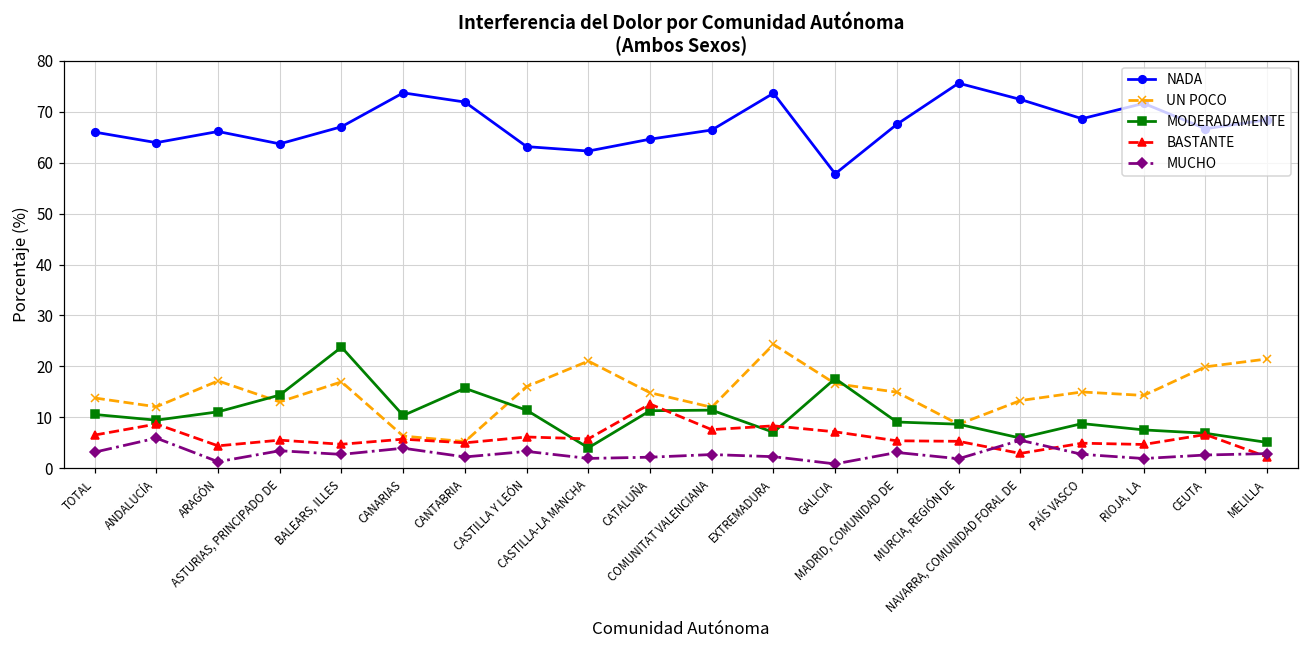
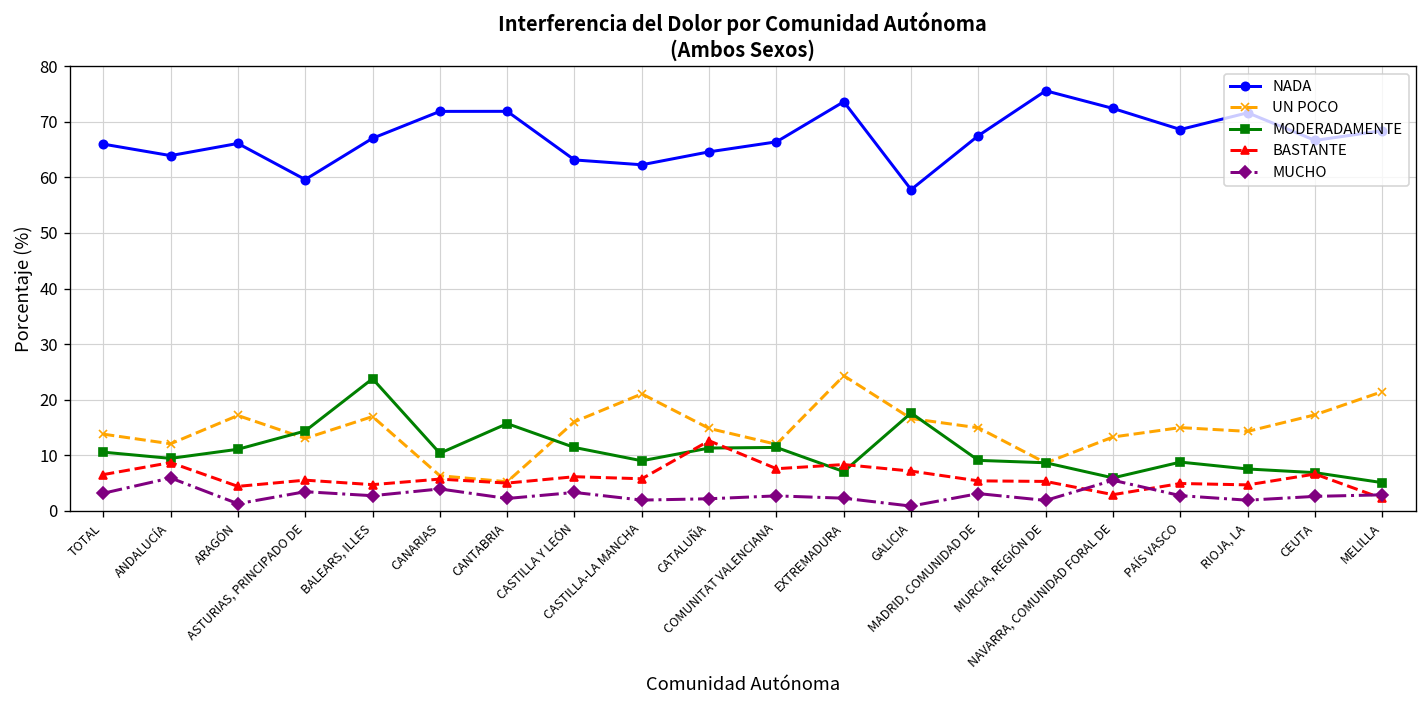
NADA, ASTURIAS, PRINCIPADO DE: 64 -> 60
NADA, CANARIAS: 74 -> 72
MODERADAMENTE, CASTILLA-LA MANCHA: 4 -> 9
UN POCO, CEUTA: 20 -> 17
